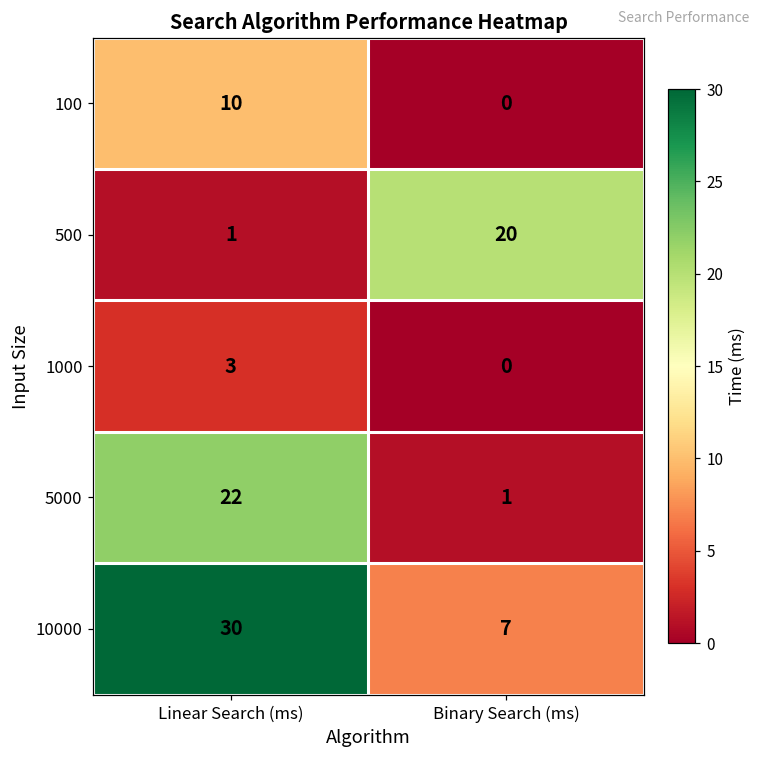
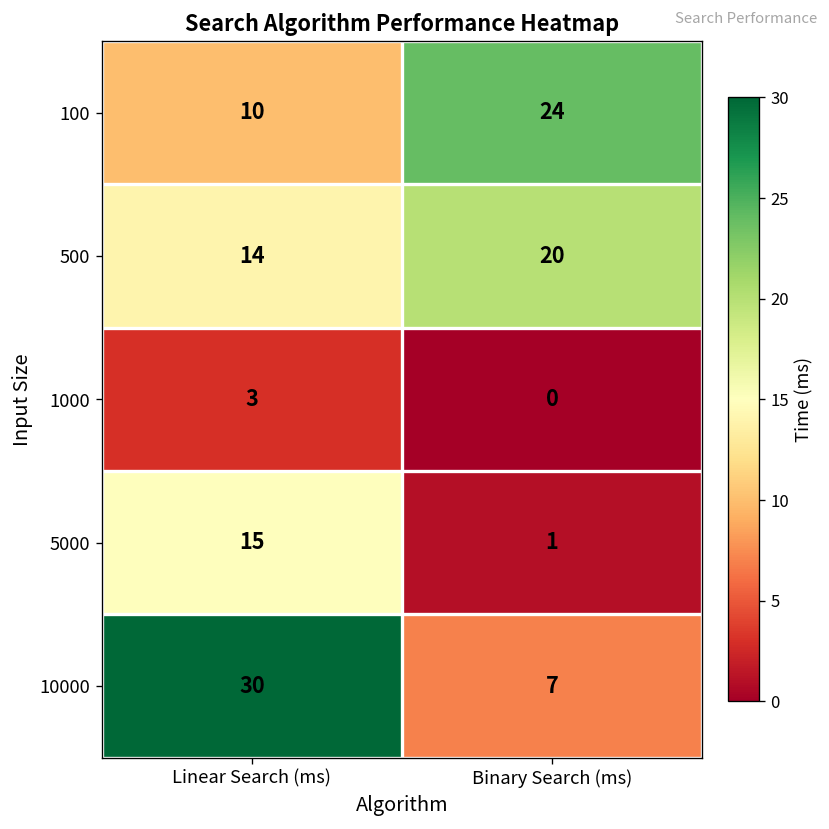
100, Binary Search (ms): 0 -> 24
500, Linear Search (ms): 1 -> 14
5000, Linear Search (ms): 22 -> 15
